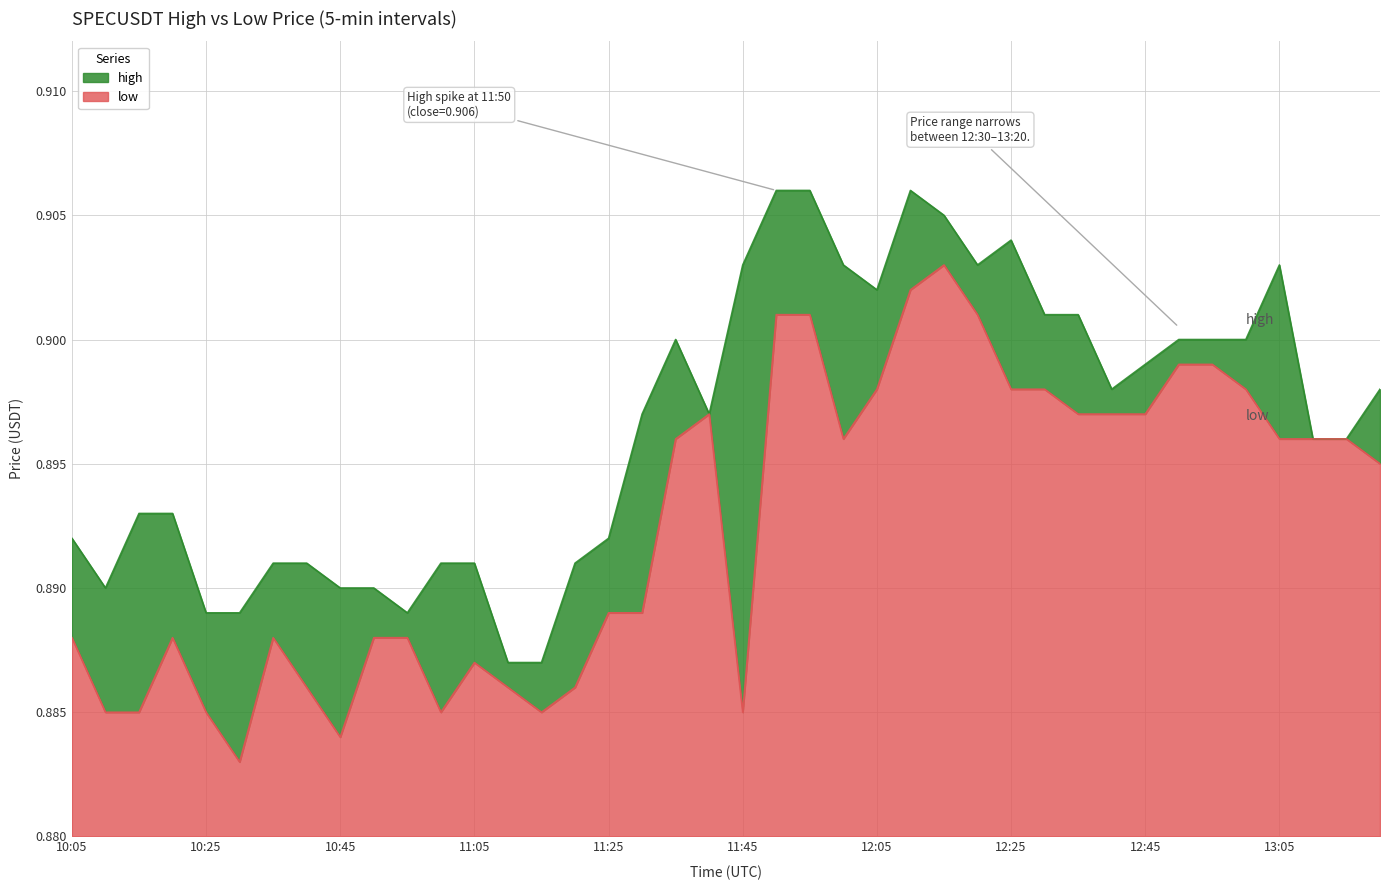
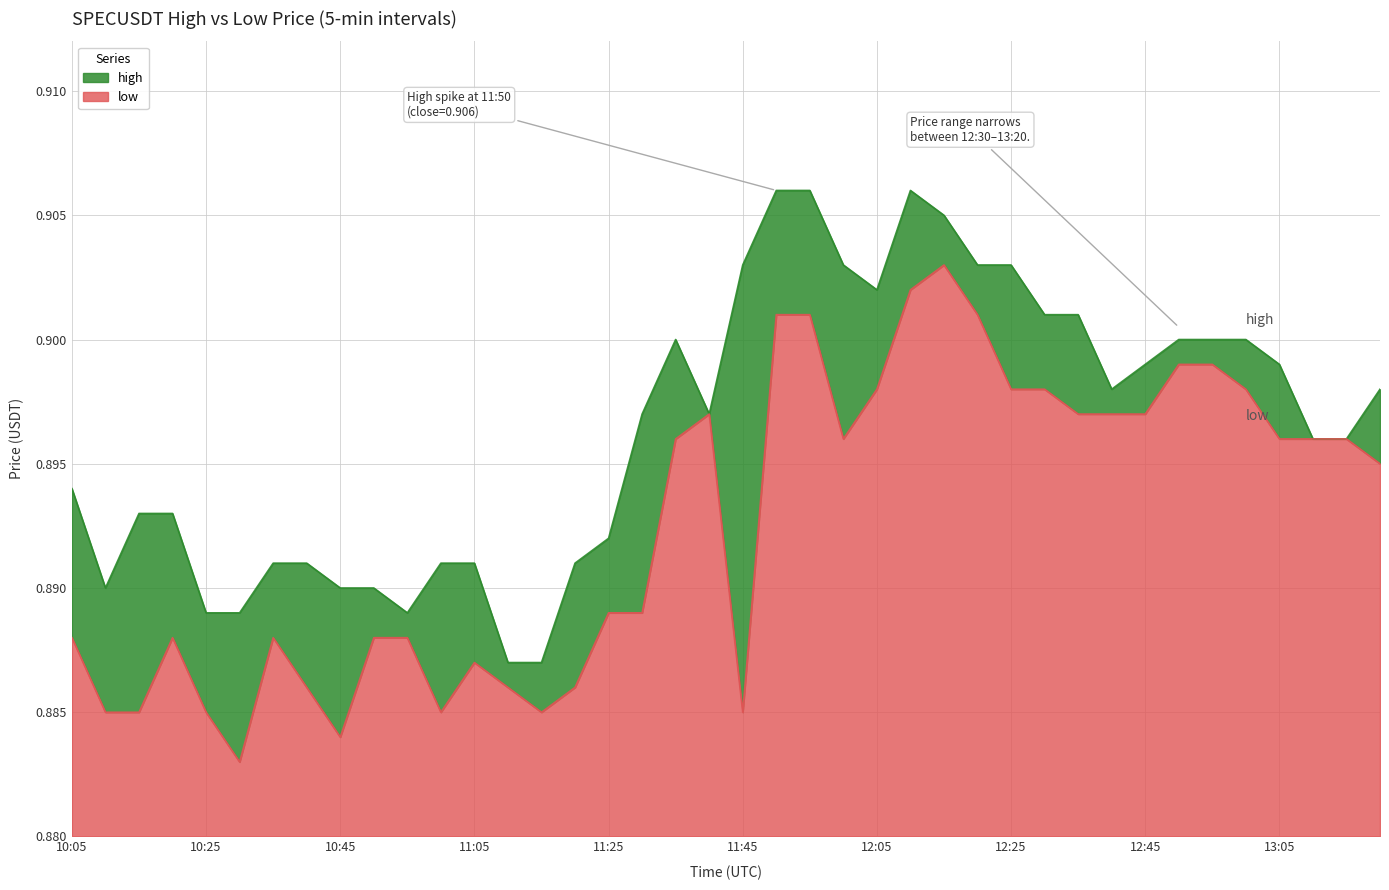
high, 10:05: 0.892 -> 0.894
high, 12:25: 0.904 -> 0.903
high, 13:05: 0.903 -> 0.899
